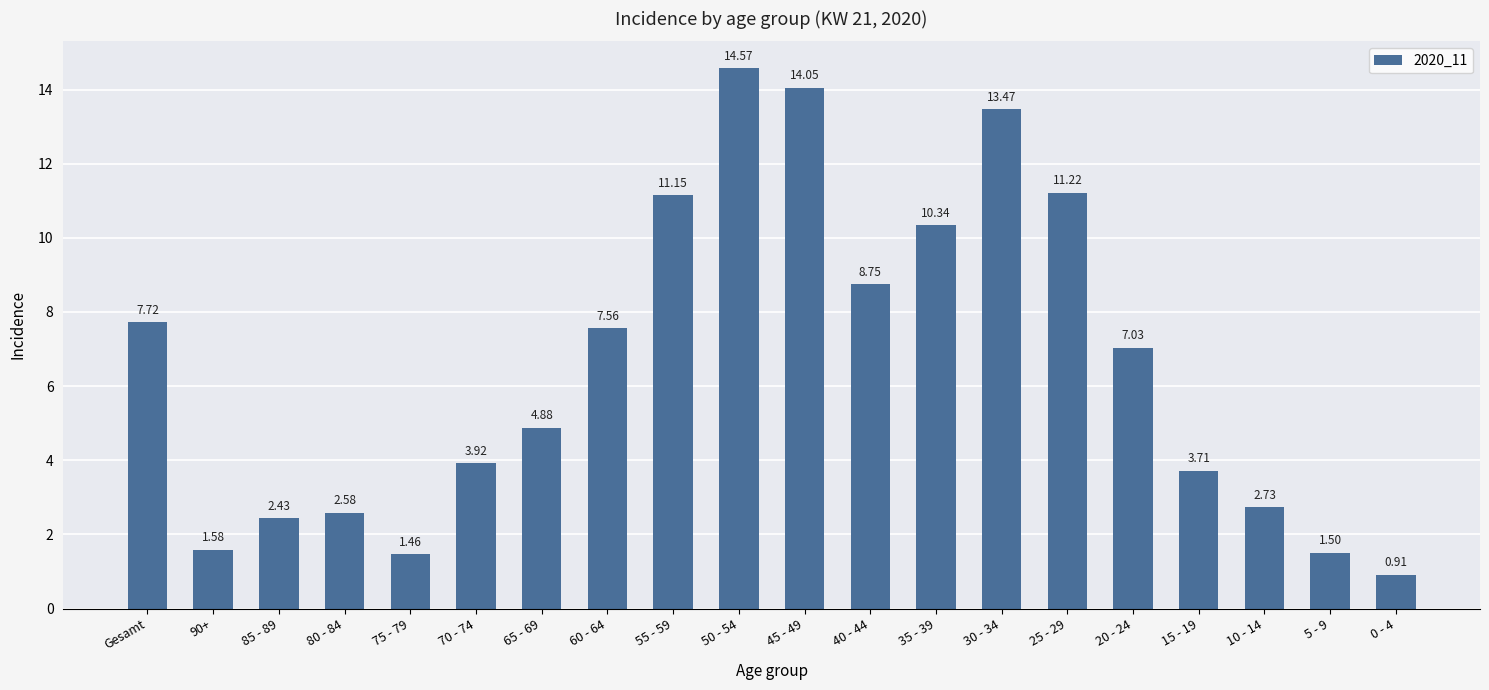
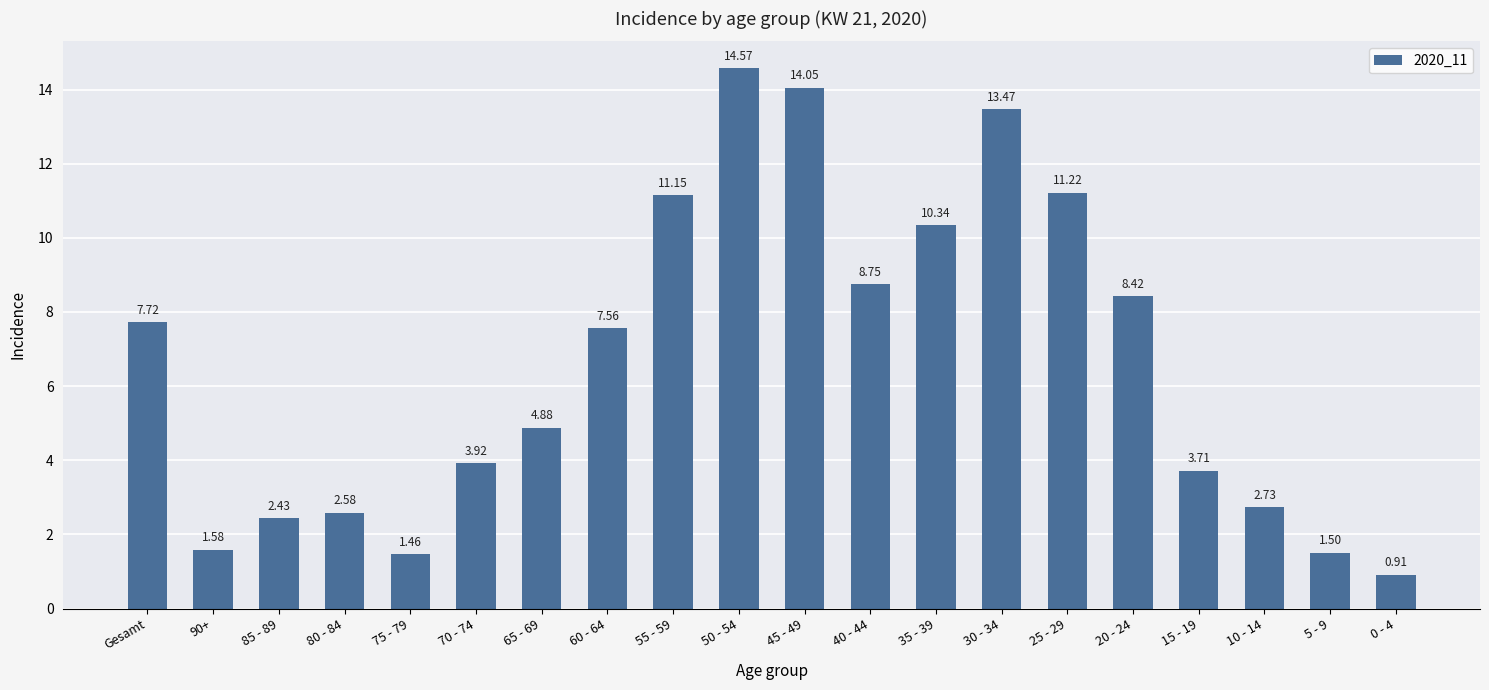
20 - 24: 7.03 -> 8.42
